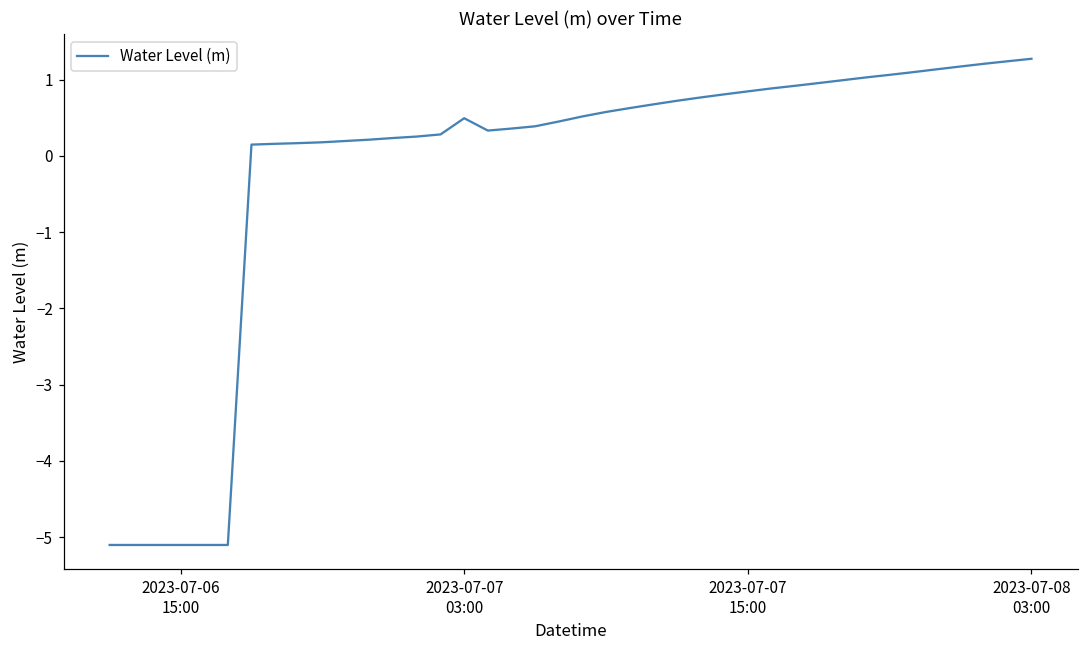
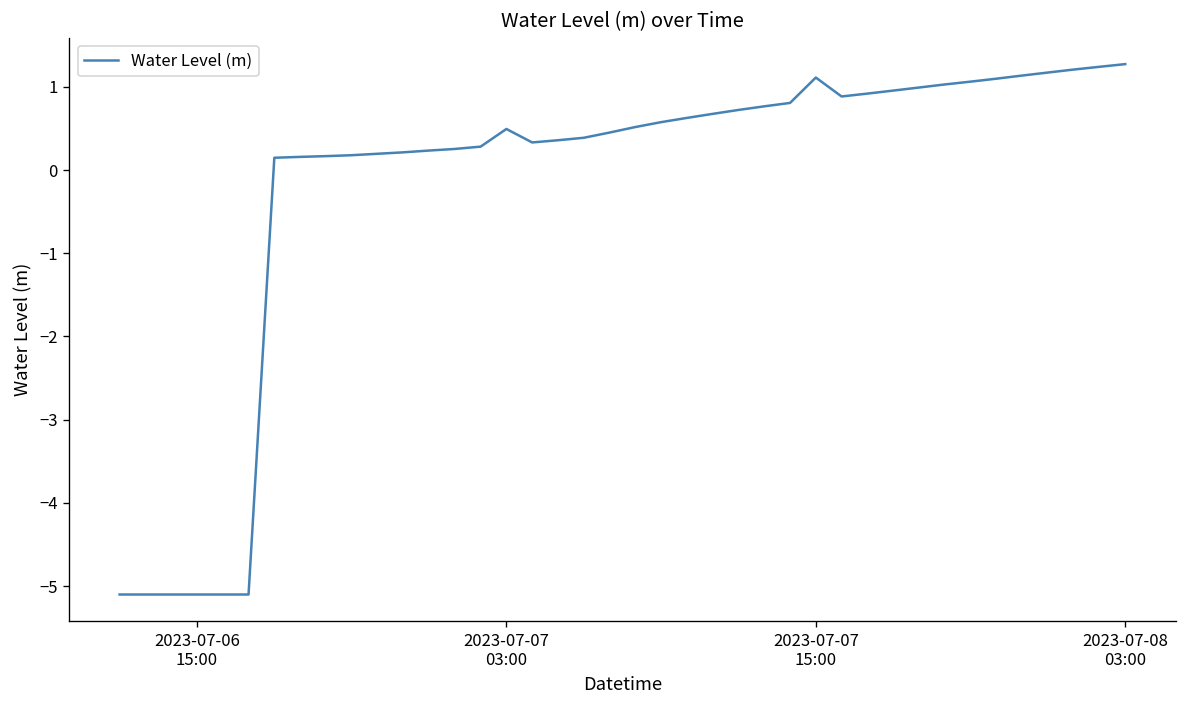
2023-07-07 15:00: 0.8 -> 1.1
